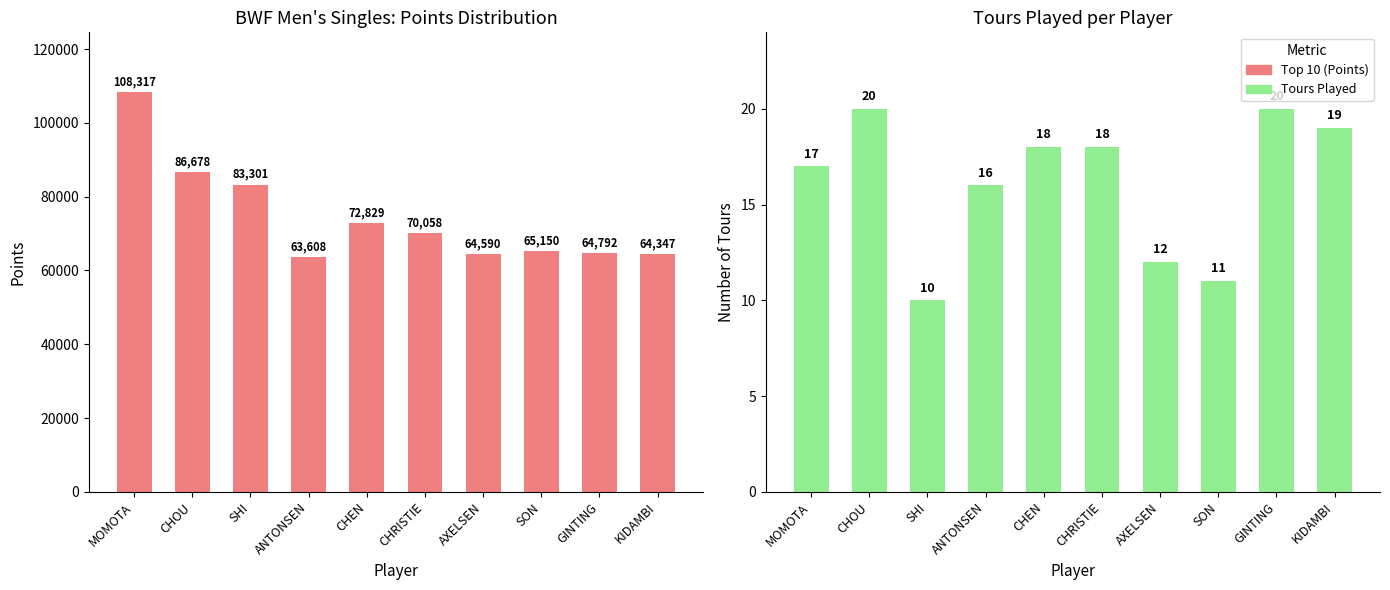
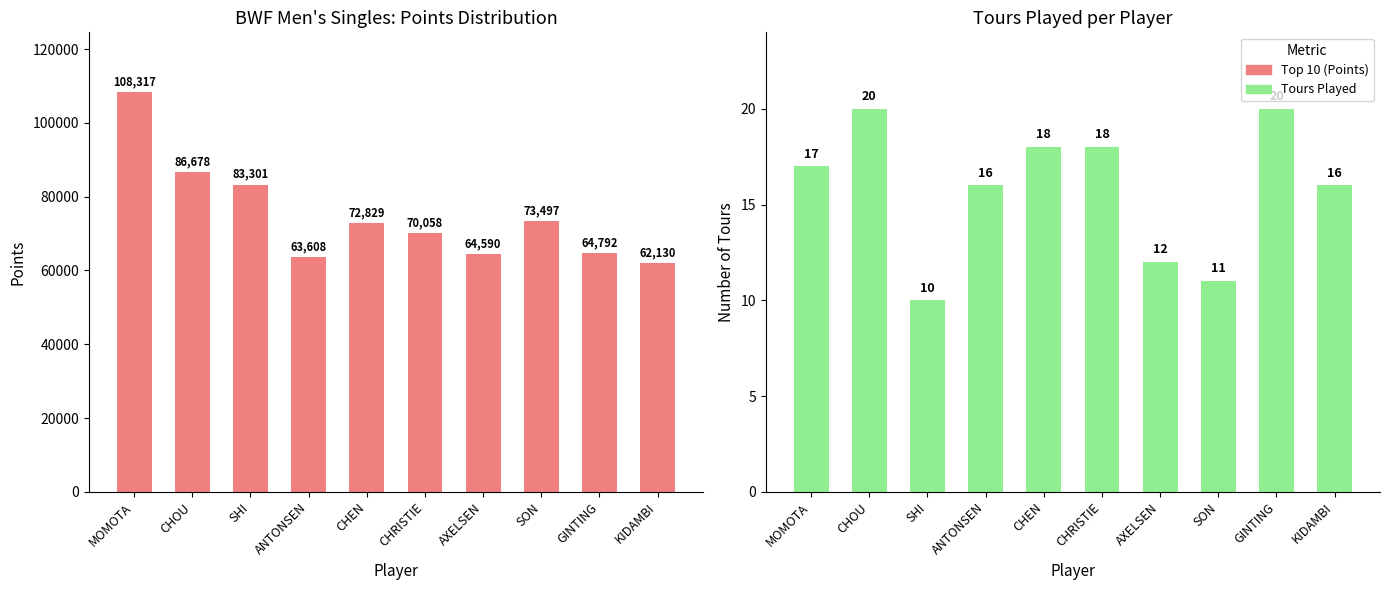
BWF Men's Singles: Points Distribution, SON: 65,150 -> 73,497
BWF Men's Singles: Points Distribution, KIDAMBI: 64,347 -> 62,130
Tours Played per Player, KIDAMBI: 19 -> 16
